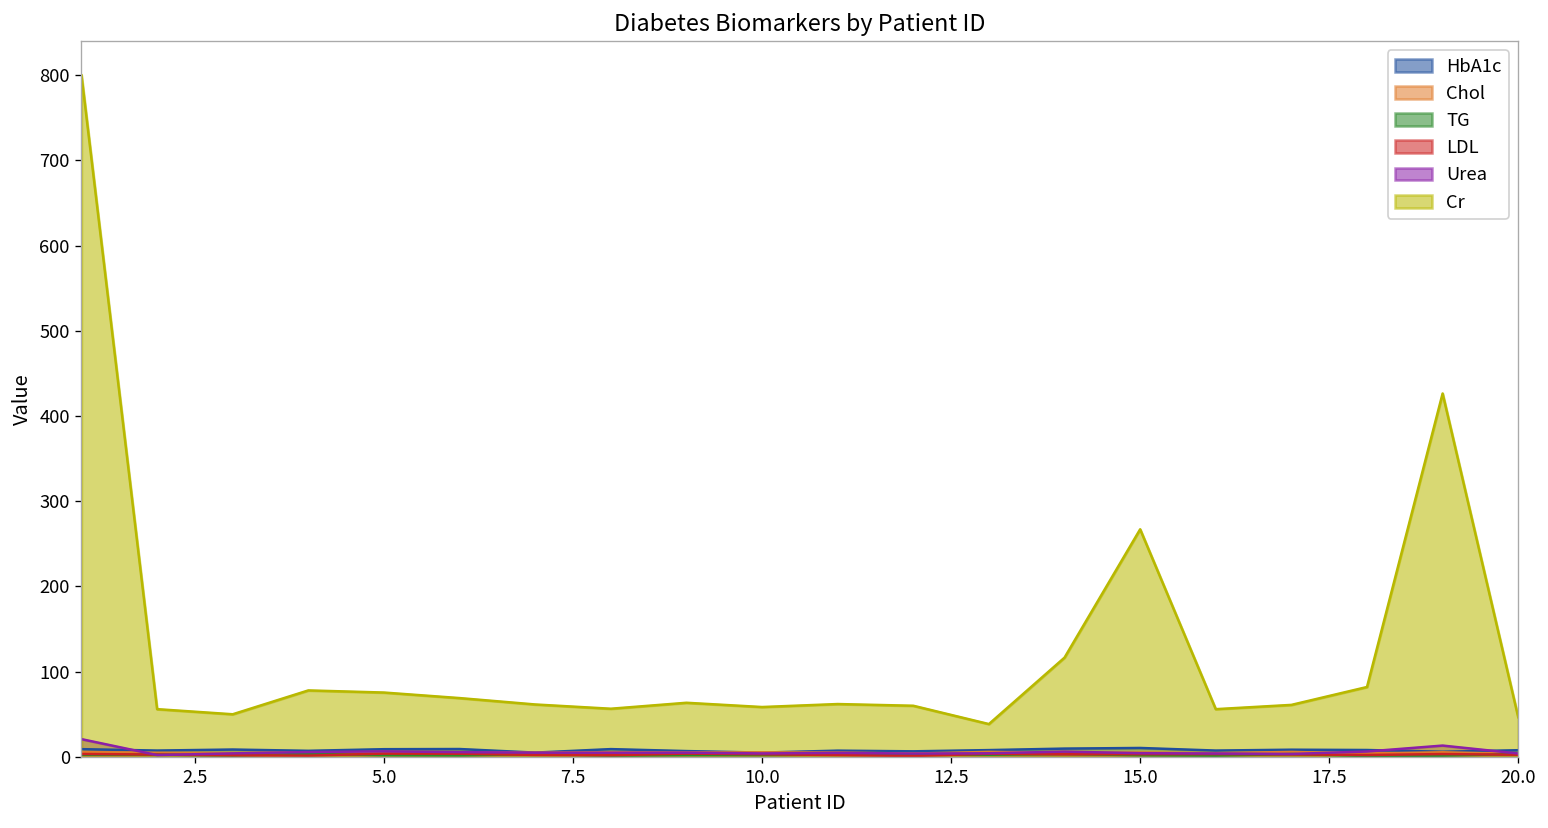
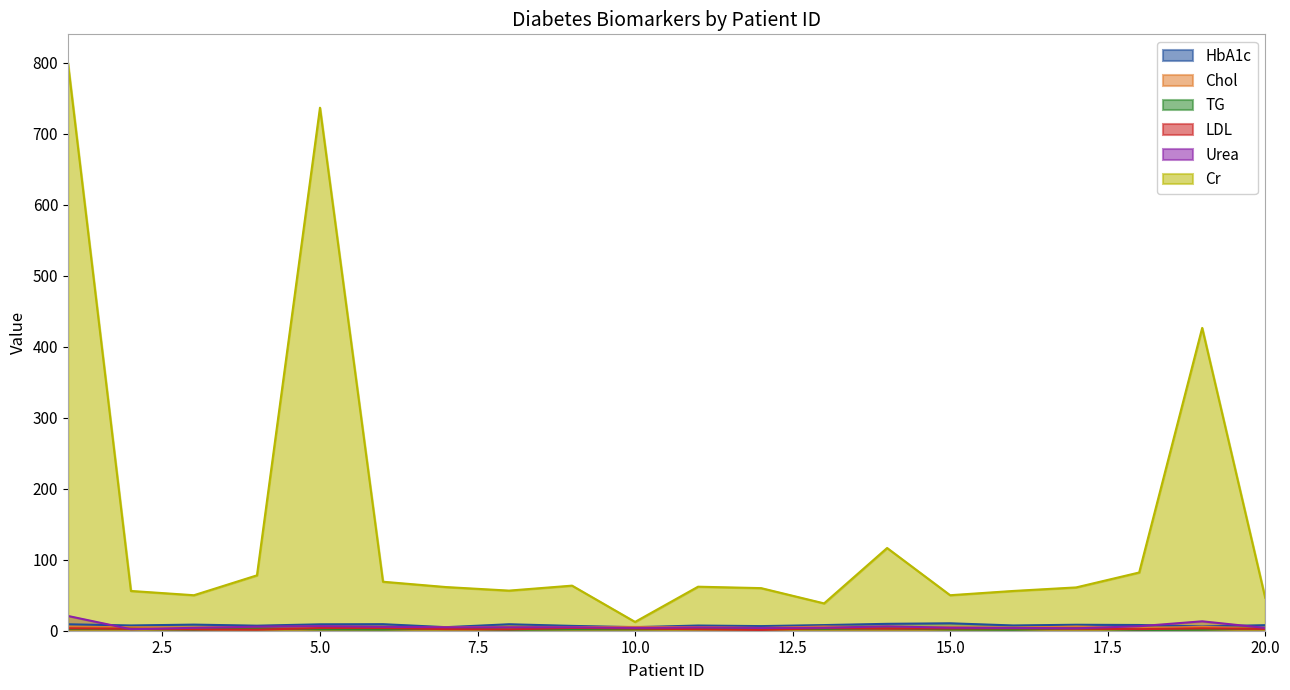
Cr, 5.0: 80 -> 740
Cr, 10.0: 60 -> 10
Cr, 15.0: 270 -> 50
